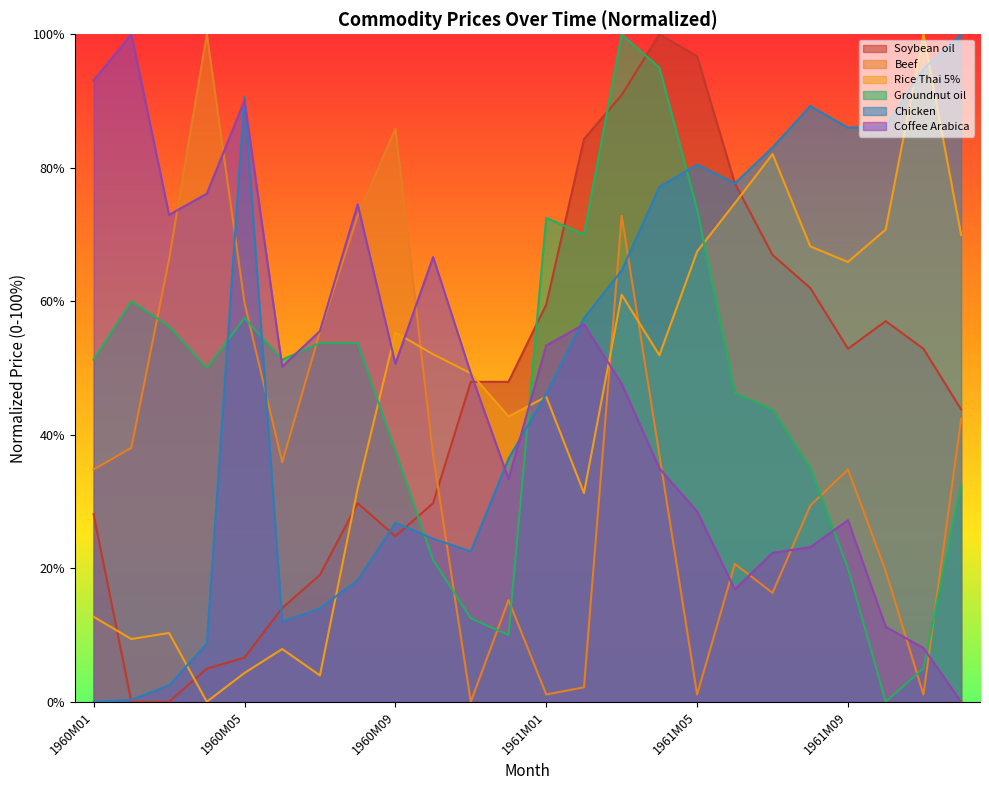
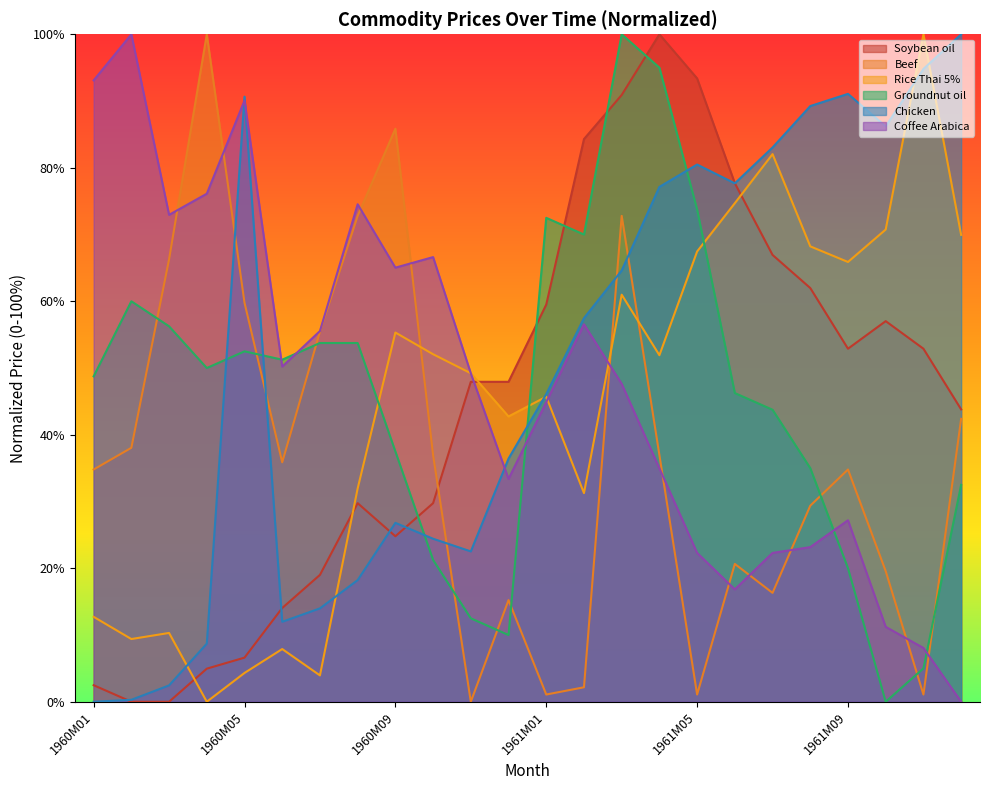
Soybean oil, 1960M01: 28% -> 2%
Groundnut oil, 1960M01: 51% -> 49%
Groundnut oil, 1960M05: 57% -> 53%
Coffee Arabica, 1960M09: 51% -> 65%
Coffee Arabica, 1961M01: 53% -> 45%
Soybean oil, 1961M05: 97% -> 93%
Coffee Arabica, 1961M05: 28% -> 22%
Chicken, 1961M09: 86% -> 91%
